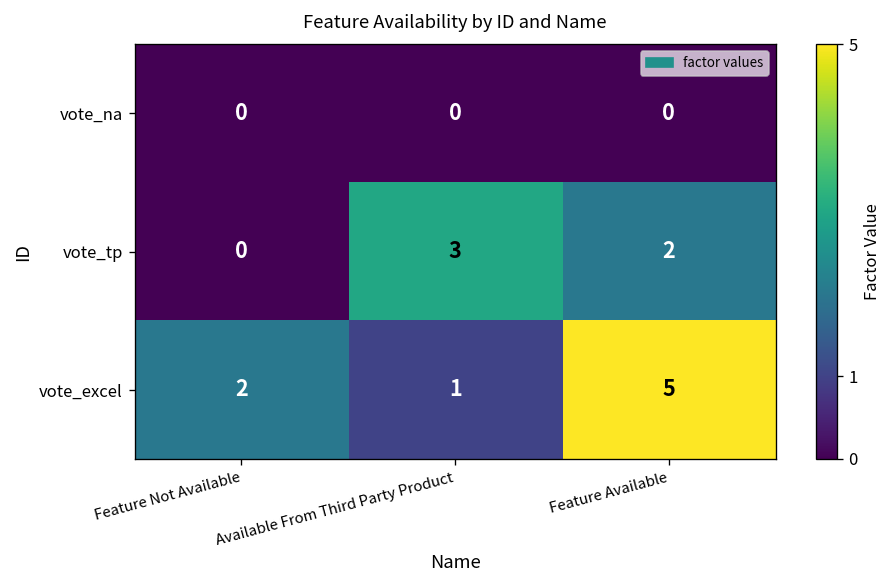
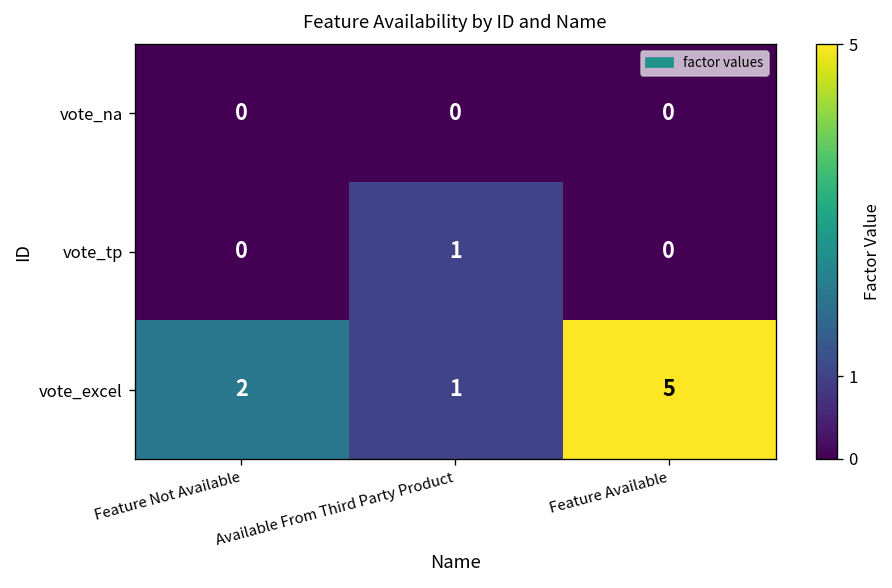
vote_tp, Available From Third Party Product: 3 -> 1
vote_tp, Feature Available: 2 -> 0
